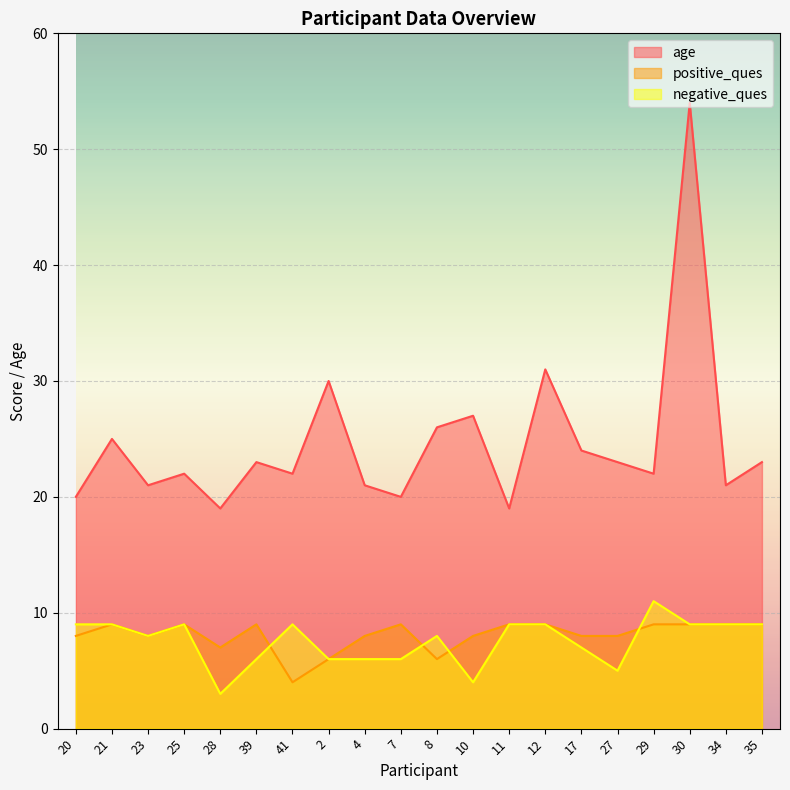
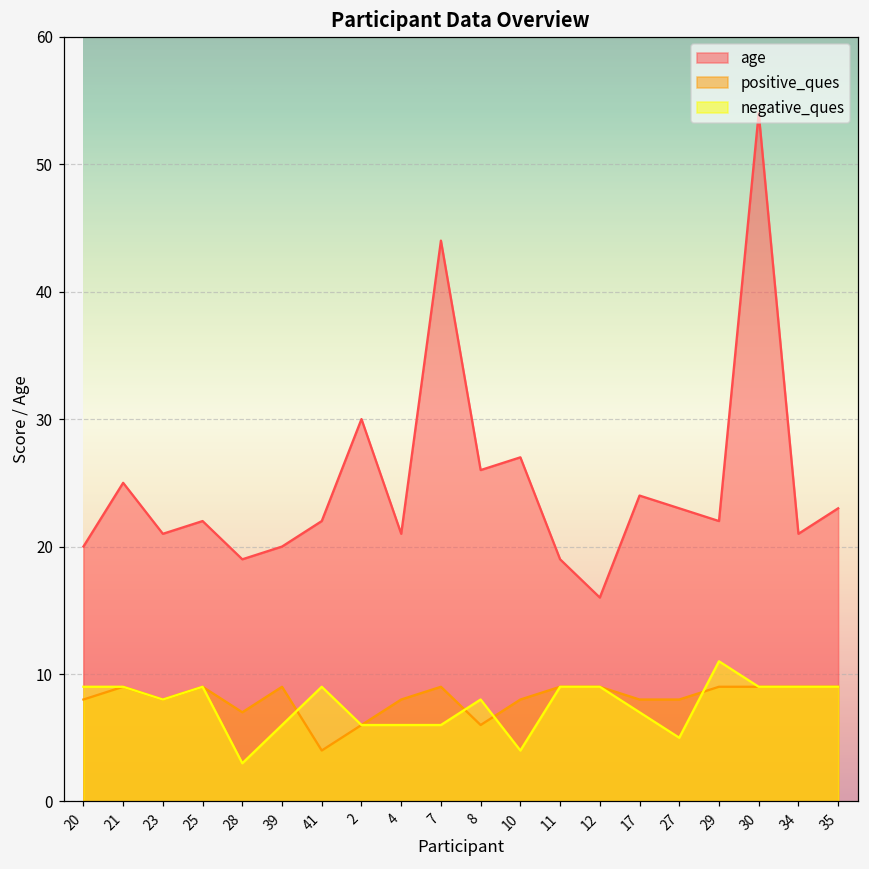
age, 39: 23 -> 20
age, 7: 20 -> 44
age, 12: 31 -> 16
